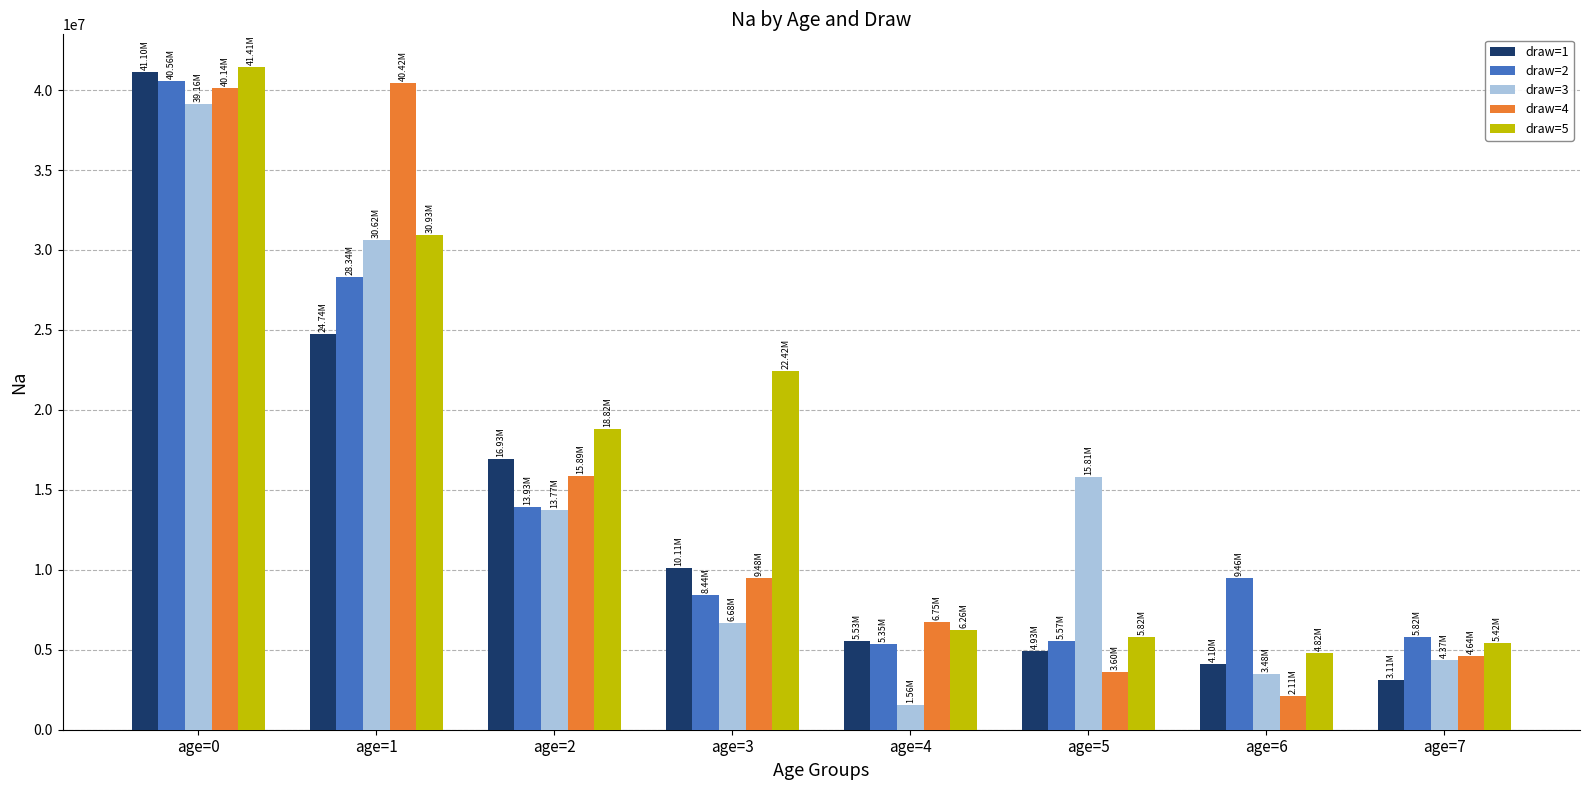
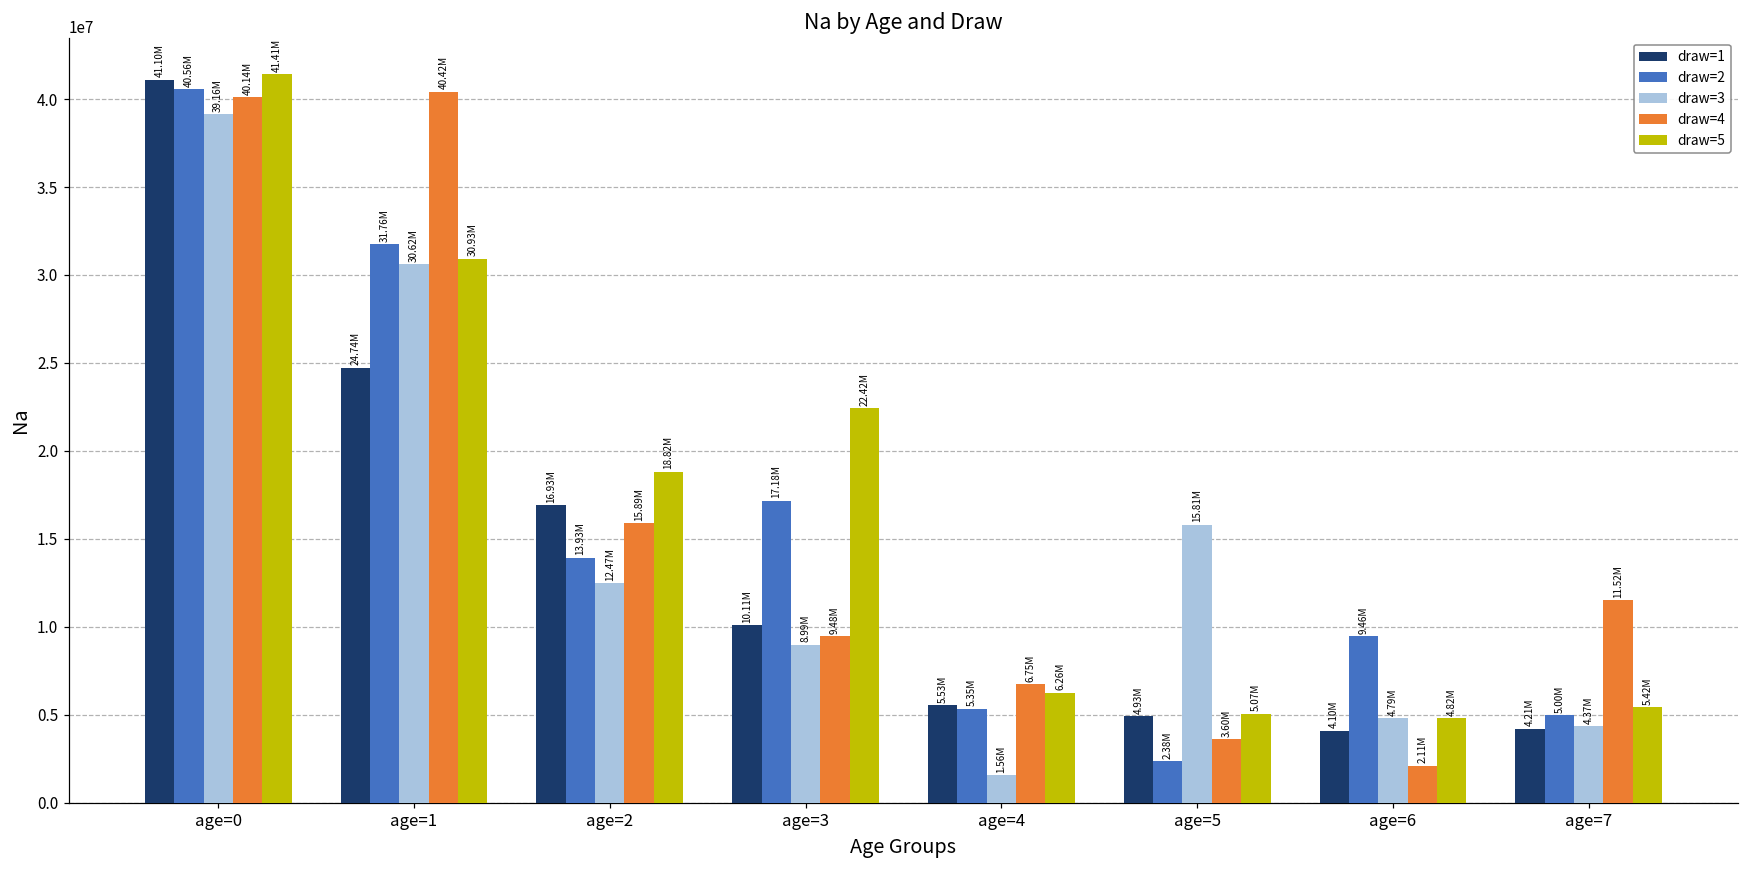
draw=2, age=1: 28.34M -> 31.76M
draw=3, age=2: 13.77M -> 12.47M
draw=2, age=3: 8.44M -> 17.18M
draw=3, age=3: 6.68M -> 8.99M
draw=2, age=5: 5.57M -> 2.38M
draw=5, age=5: 5.82M -> 5.07M
draw=3, age=6: 3.48M -> 4.79M
draw=1, age=7: 3.11M -> 4.21M
draw=2, age=7: 5.82M -> 5.00M
draw=4, age=7: 4.64M -> 11.52M
